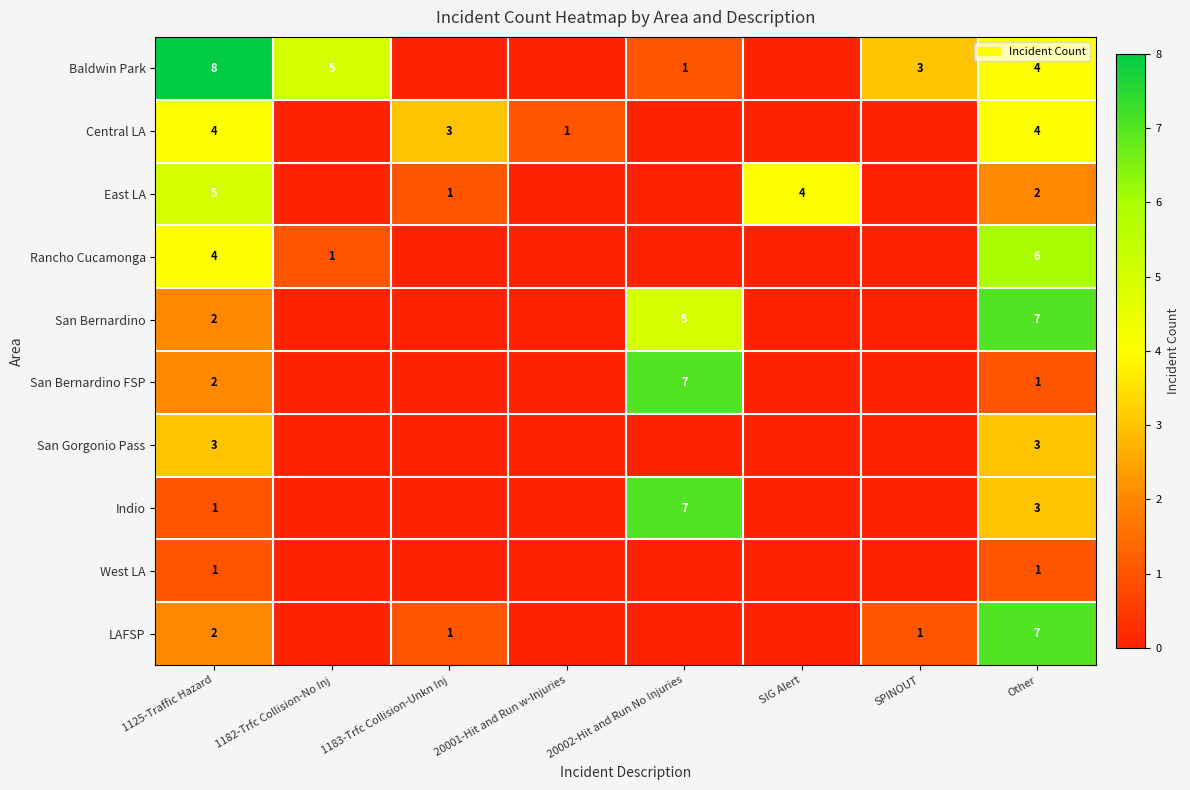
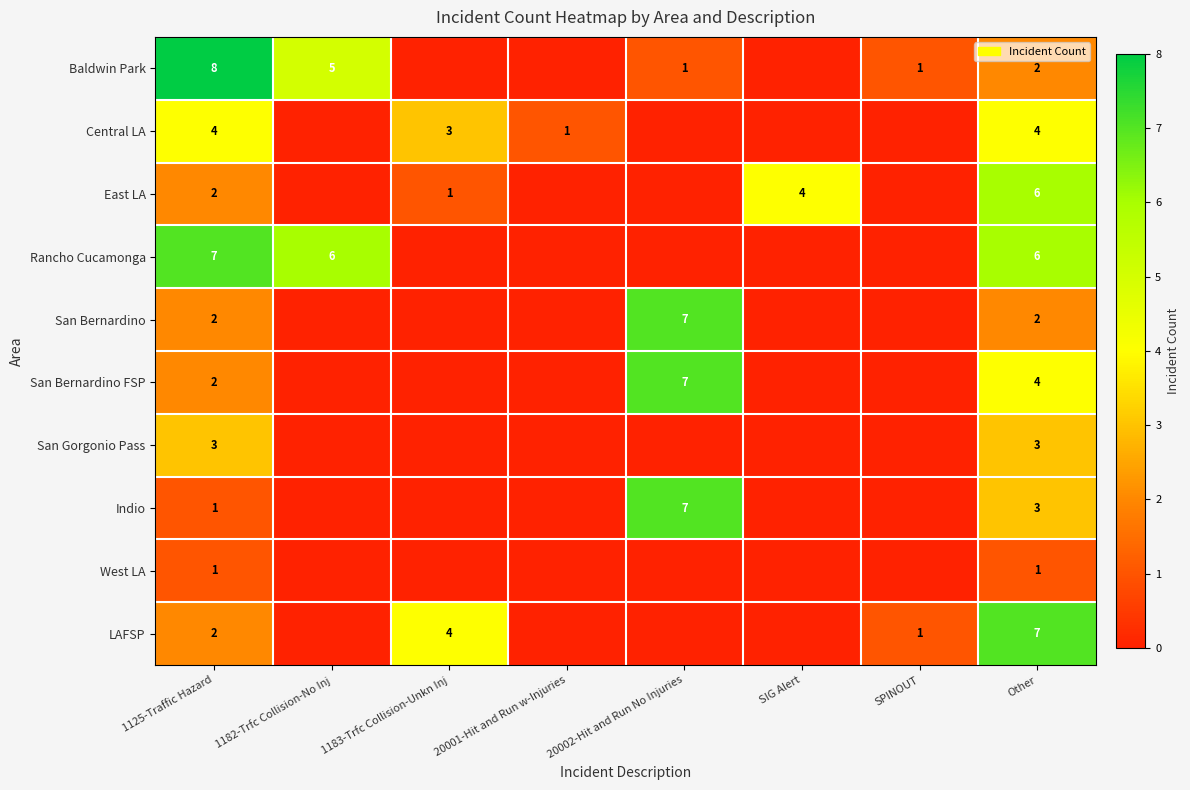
Baldwin Park, SPINOUT: 3 -> 1
Baldwin Park, Other: 4 -> 2
East LA, 1125-Traffic Hazard: 5 -> 2
East LA, Other: 2 -> 6
Rancho Cucamonga, 1125-Traffic Hazard: 4 -> 7
Rancho Cucamonga, 1182-Trfc Collision-No Inj: 1 -> 6
San Bernardino, 20002-Hit and Run No Injuries: 5 -> 7
San Bernardino, Other: 7 -> 2
San Bernardino FSP, Other: 1 -> 4
LAFSP, 1183-Trfc Collision-Unkn Inj: 1 -> 4
